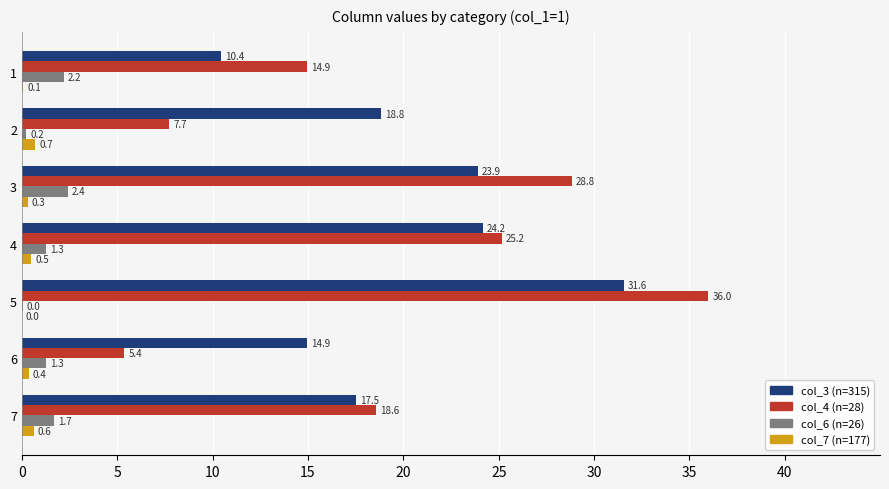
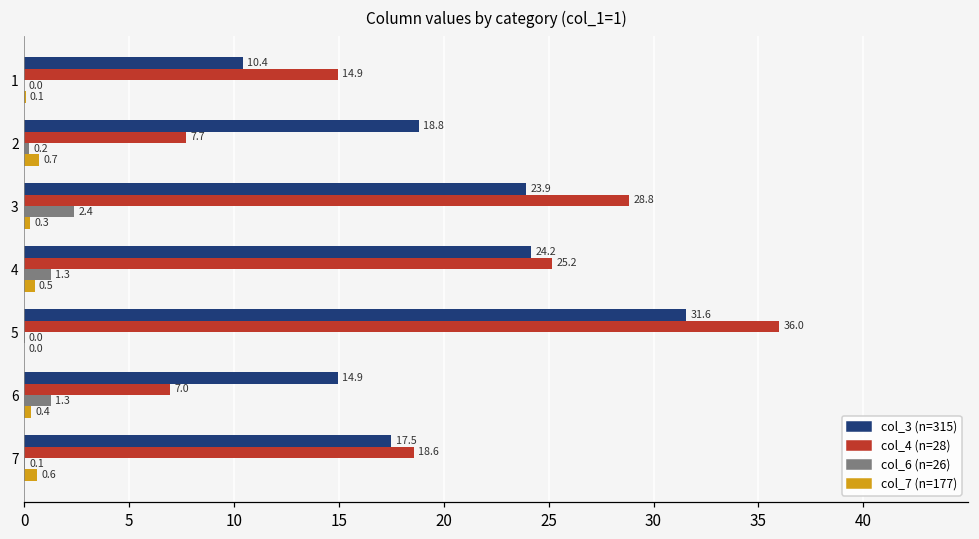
col_6 (n=26), 1: 2.2 -> 0.0
col_4 (n=28), 6: 5.4 -> 7.0
col_6 (n=26), 7: 1.7 -> 0.1
